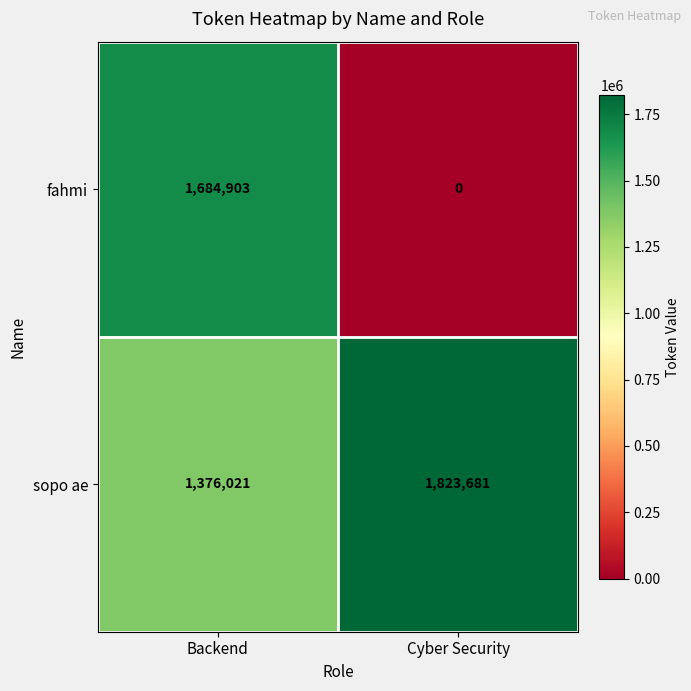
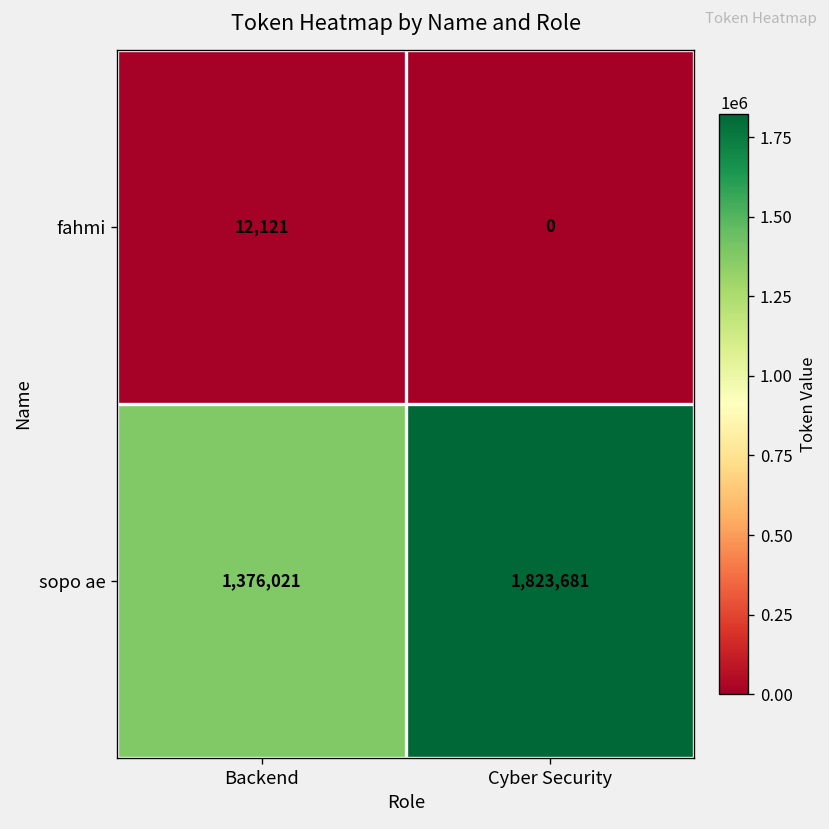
fahmi, Backend: 1,684,903 -> 12,121
